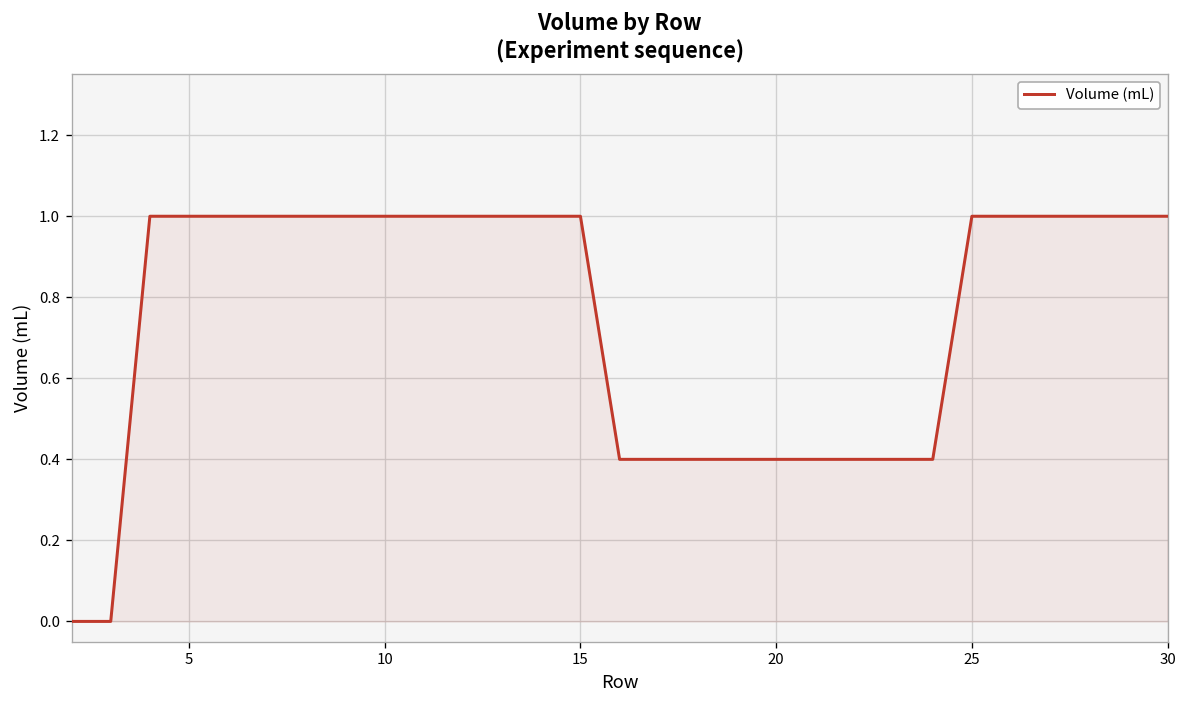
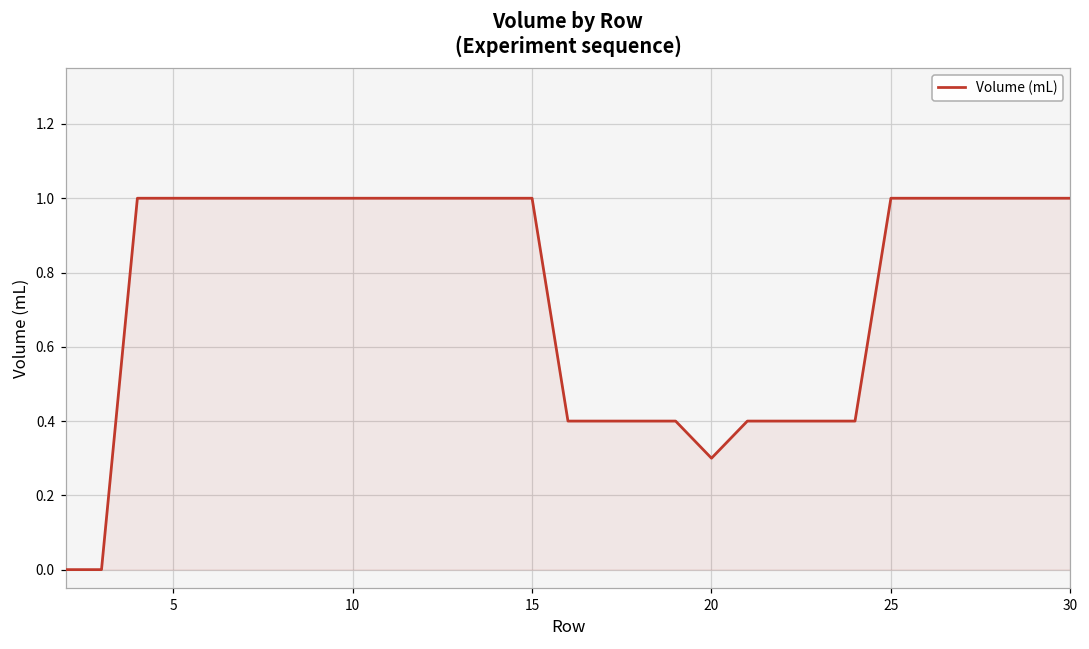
20: 0.4 -> 0.3
